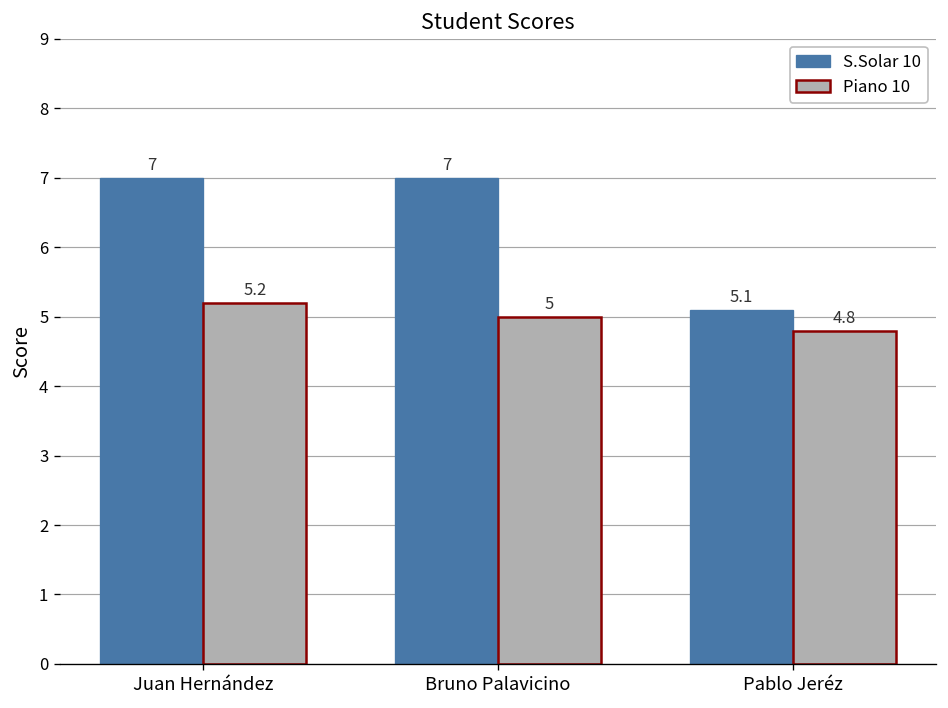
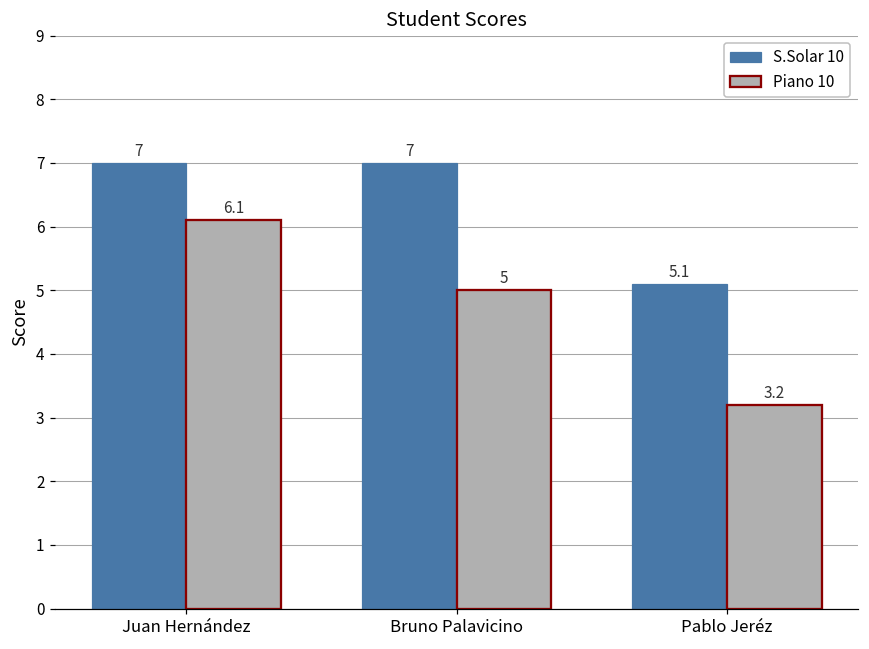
Piano 10, Juan Hernández: 5.2 -> 6.1
Piano 10, Pablo Jeréz: 4.8 -> 3.2
